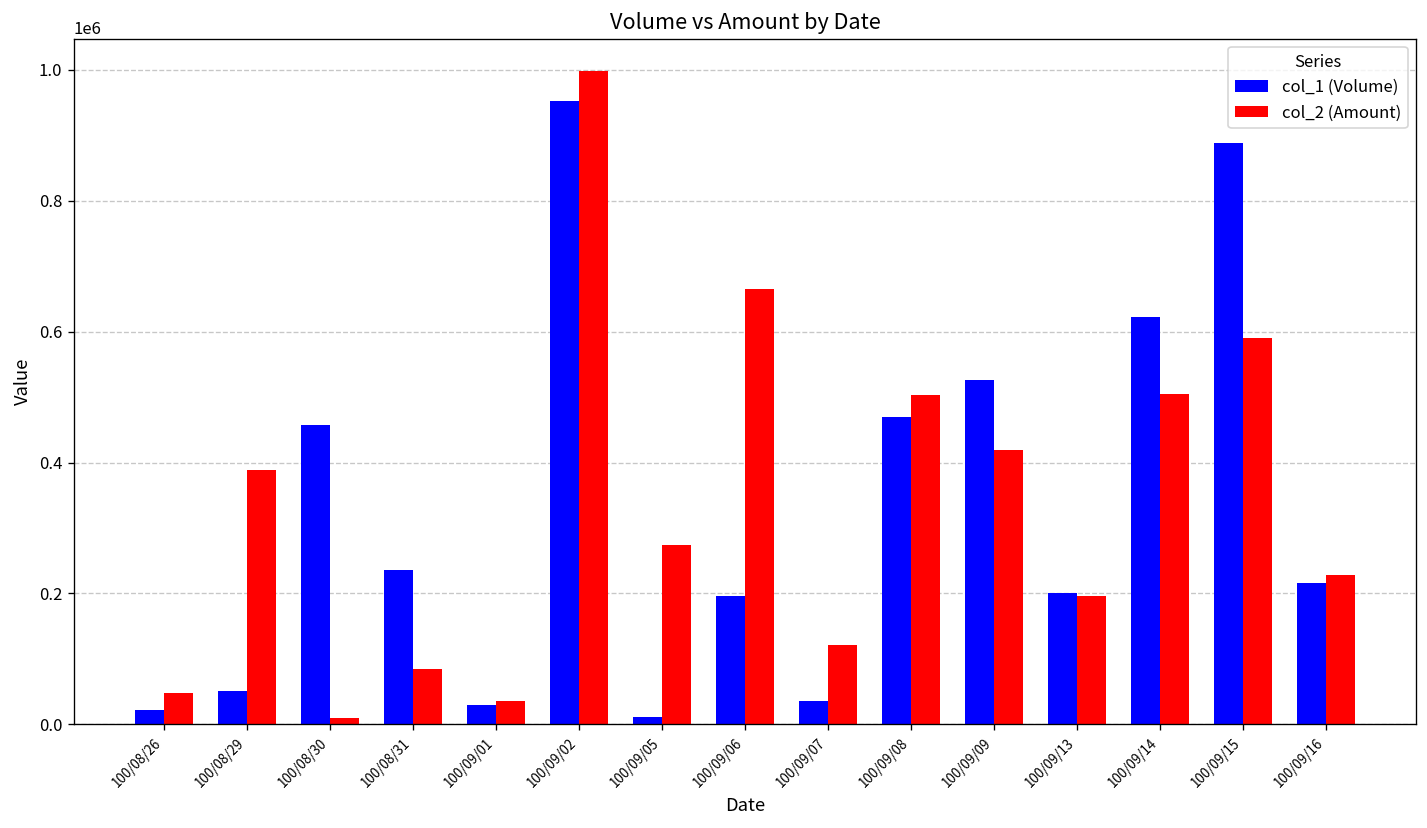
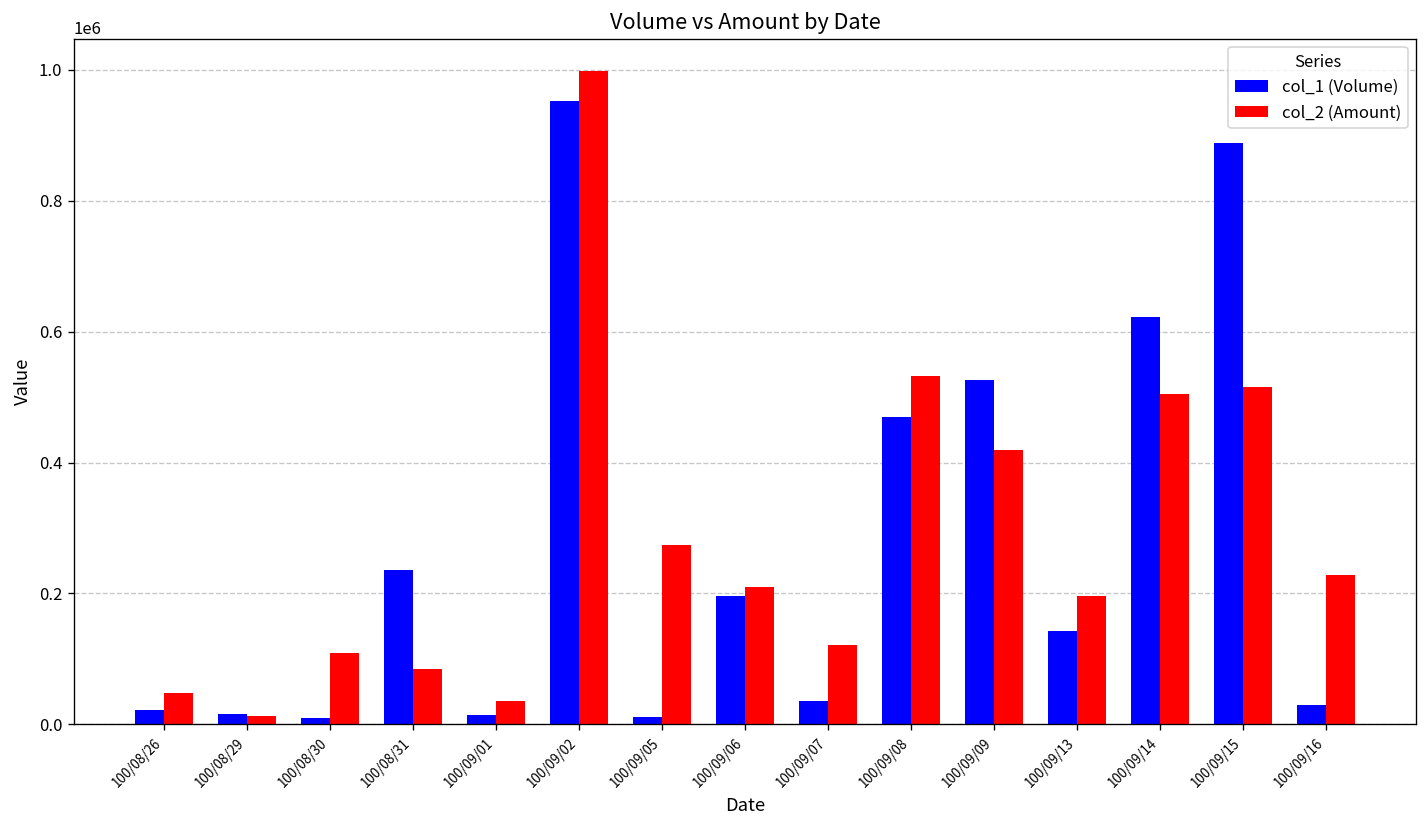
col_1 (Volume), 100/08/29: 50000 -> 20000
col_2 (Amount), 100/08/29: 390000 -> 10000
col_1 (Volume), 100/08/30: 460000 -> 10000
col_2 (Amount), 100/08/30: 10000 -> 110000
col_1 (Volume), 100/09/01: 30000 -> 10000
col_2 (Amount), 100/09/06: 670000 -> 210000
col_2 (Amount), 100/09/08: 500000 -> 530000
col_1 (Volume), 100/09/13: 200000 -> 140000
col_2 (Amount), 100/09/15: 590000 -> 520000
col_1 (Volume), 100/09/16: 220000 -> 30000
